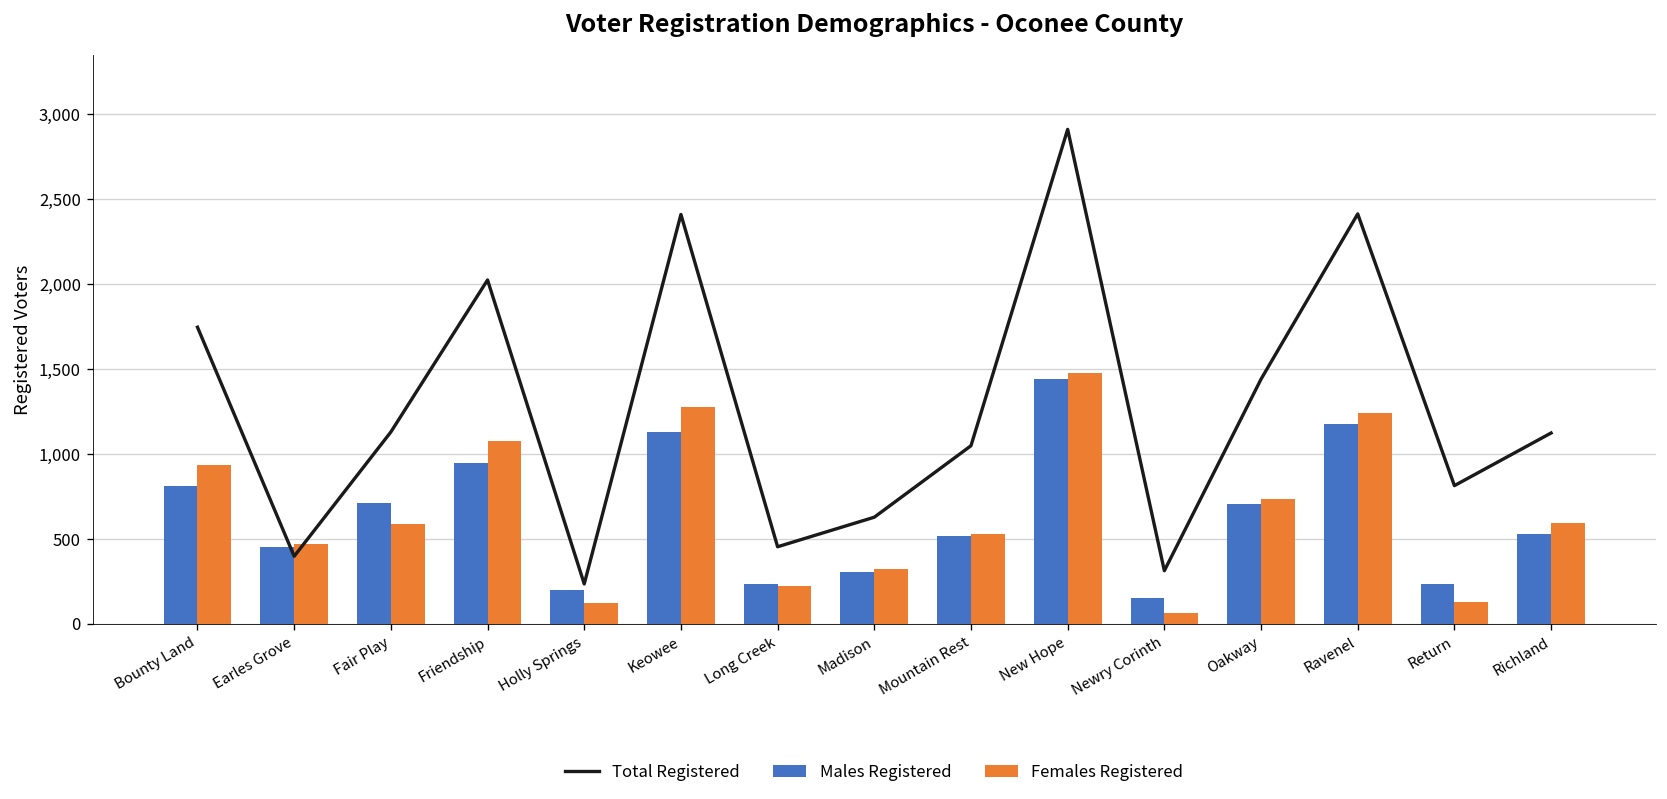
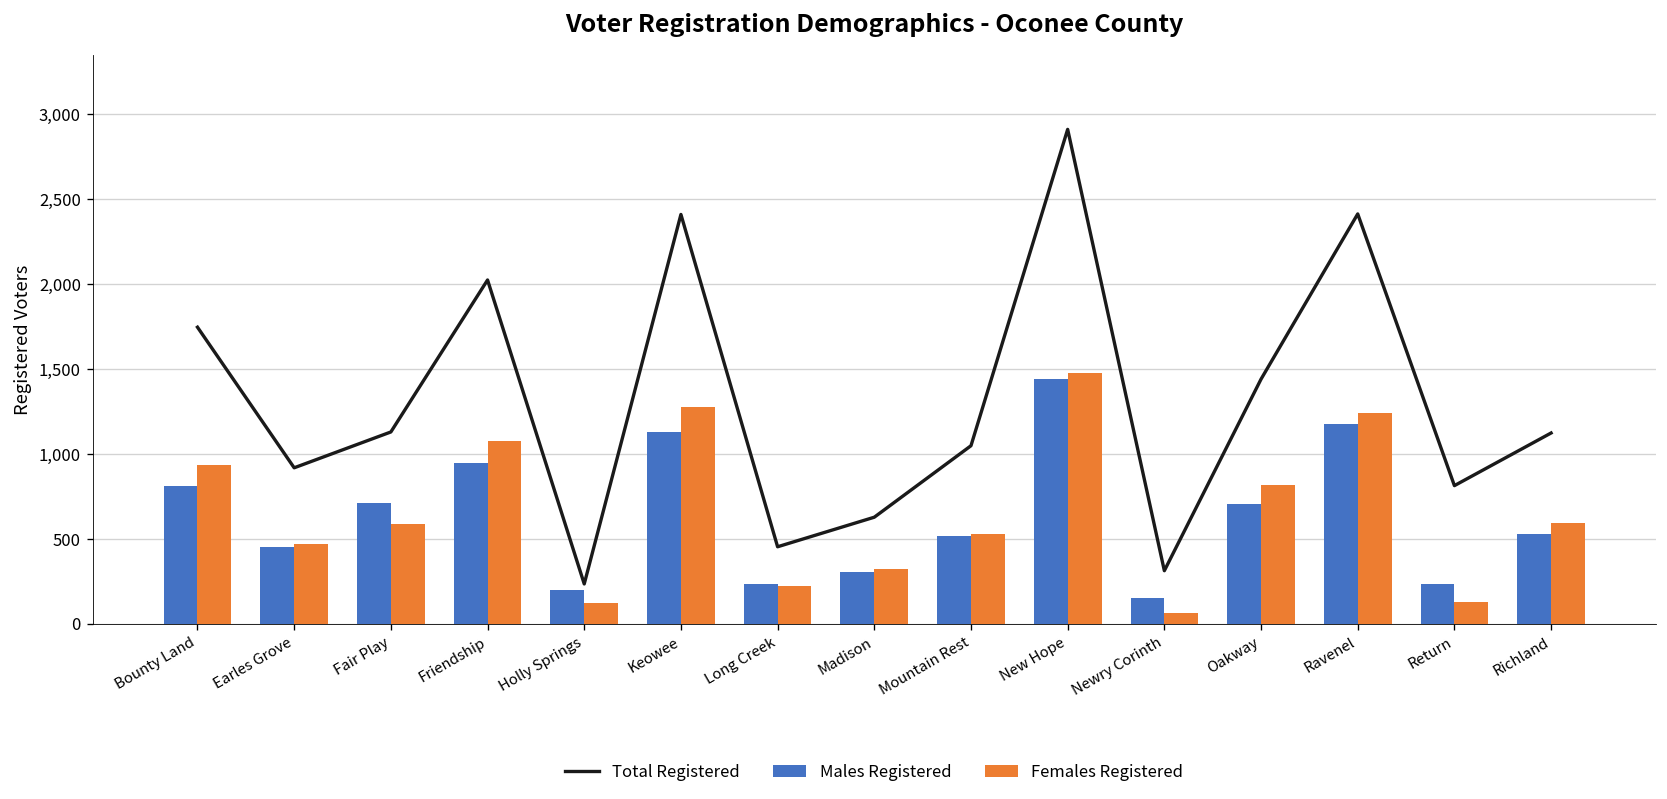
Total Registered, Earles Grove: 400 -> 920
Females Registered, Oakway: 740 -> 810
